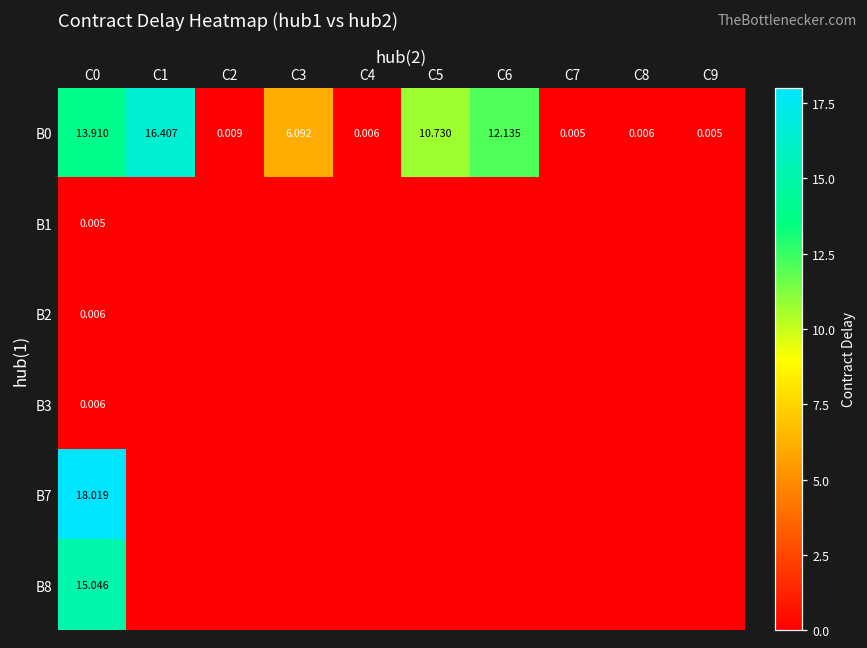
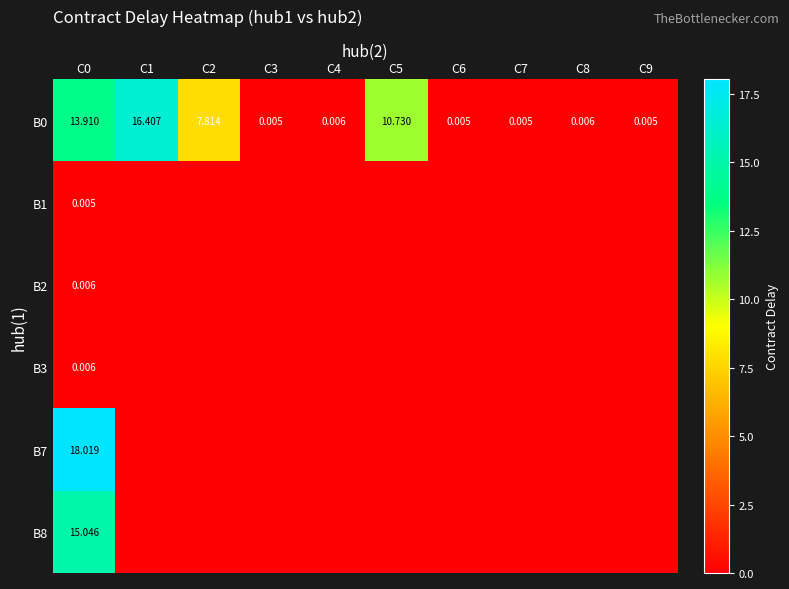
B0, C2: 0.009 -> 7.814
B0, C3: 6.092 -> 0.005
B0, C6: 12.135 -> 0.005
